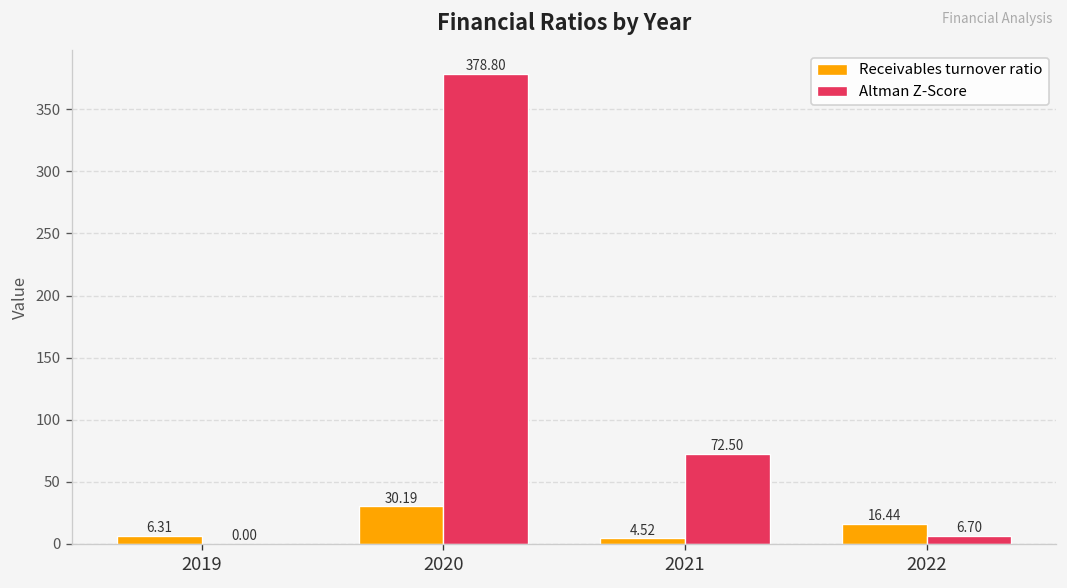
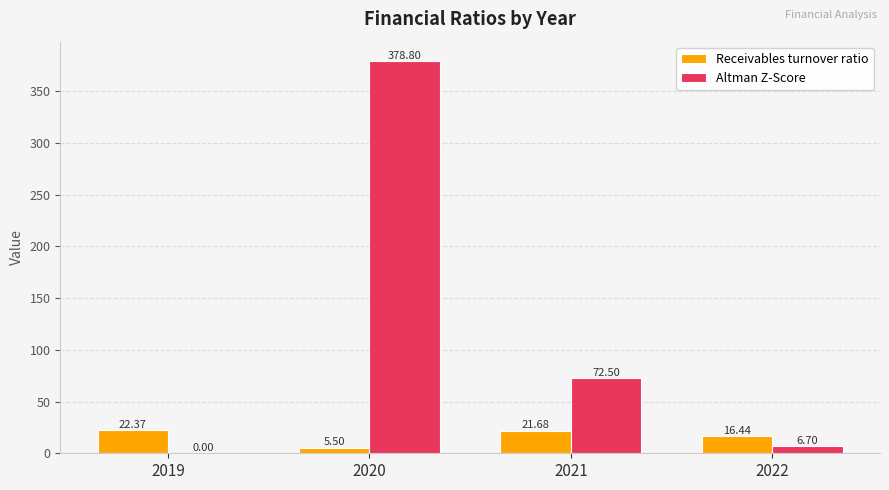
Receivables turnover ratio, 2019: 6.31 -> 22.37
Receivables turnover ratio, 2020: 30.19 -> 5.50
Receivables turnover ratio, 2021: 4.52 -> 21.68
